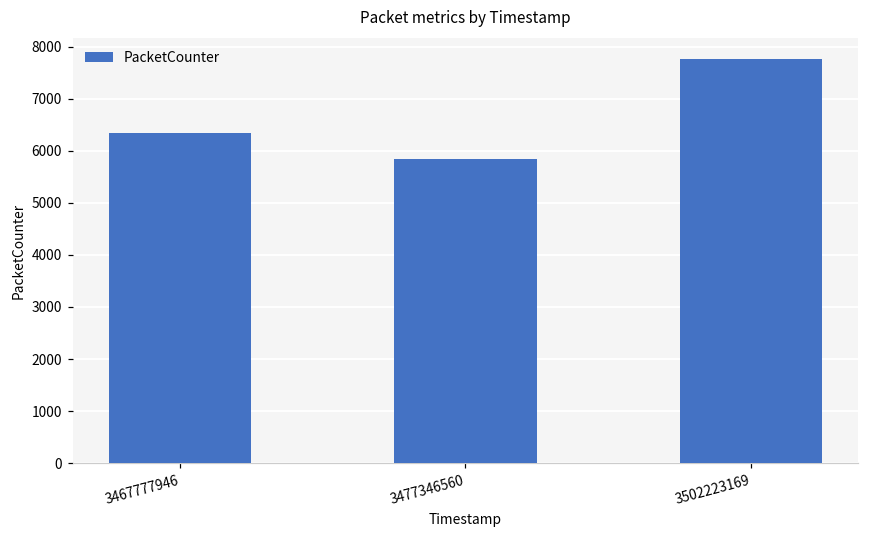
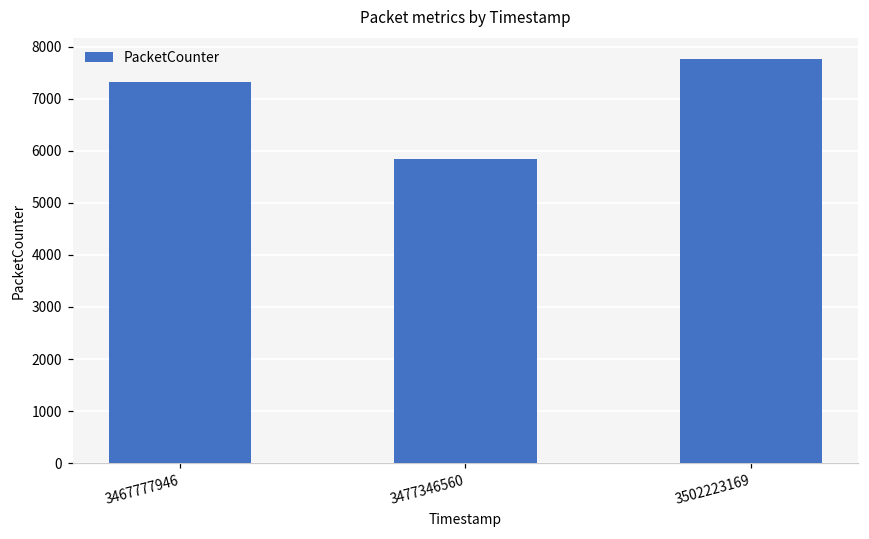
3467777946: 6300 -> 7300
